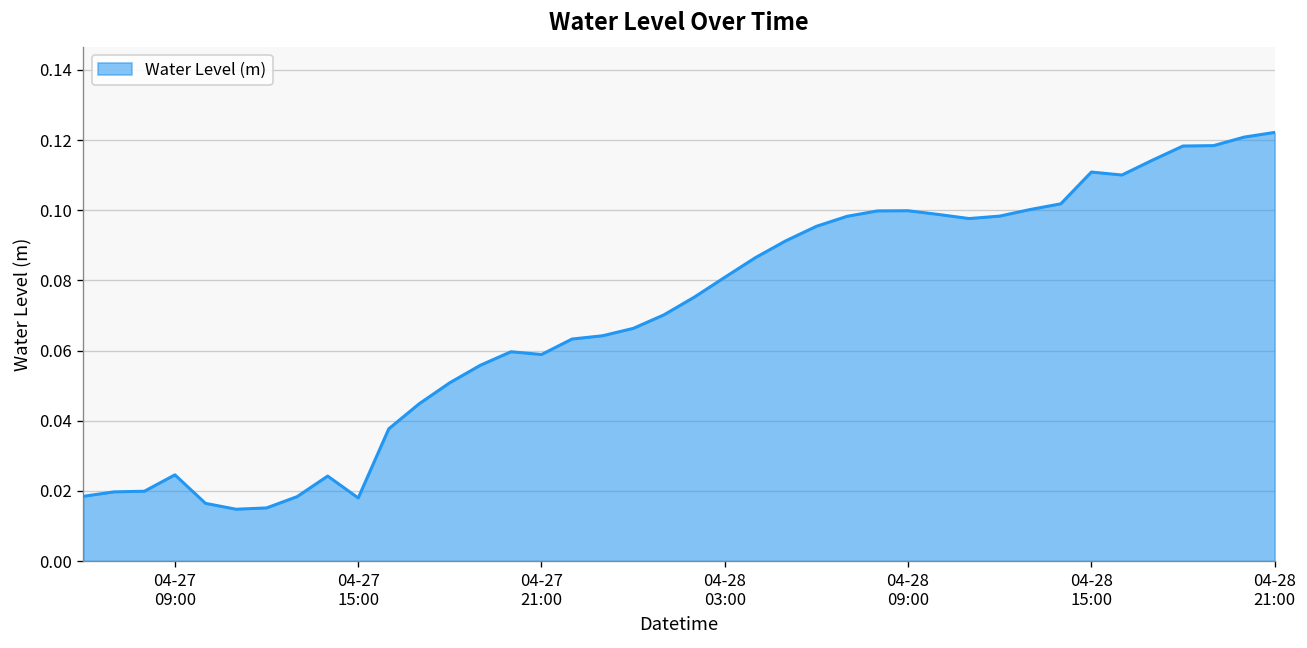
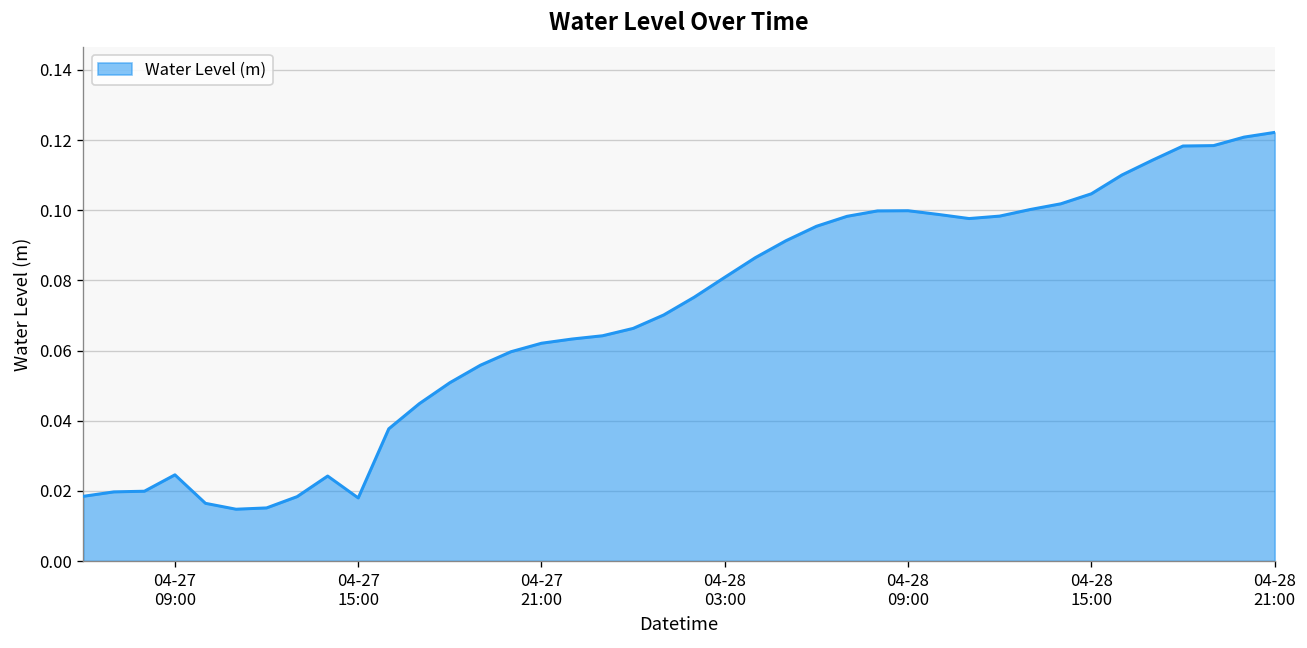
04-27 21:00: 0.059 -> 0.062
04-28 15:00: 0.111 -> 0.105
